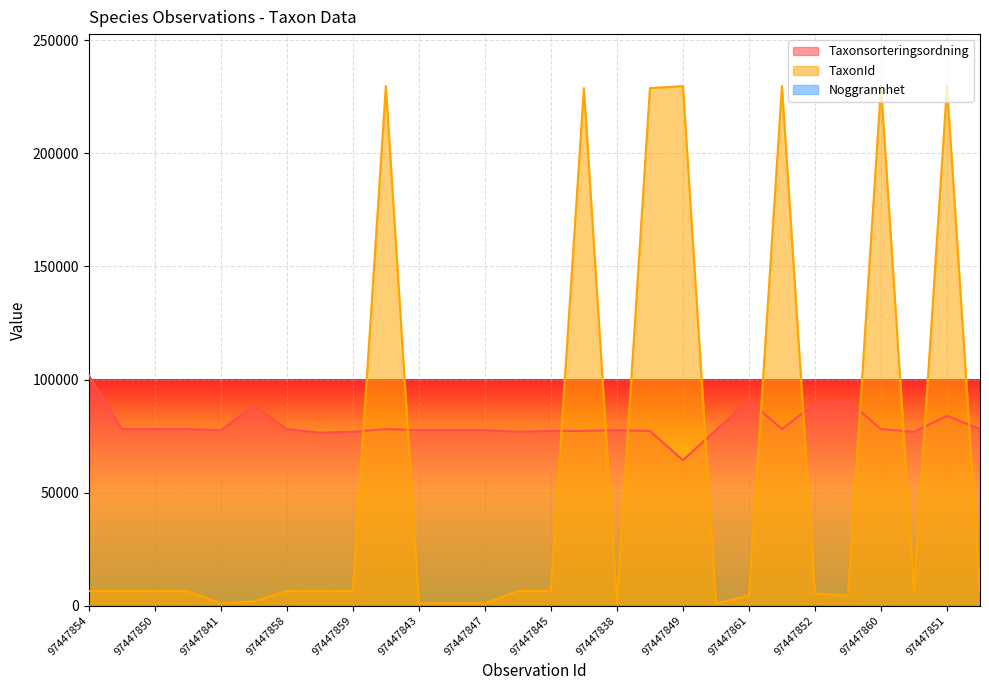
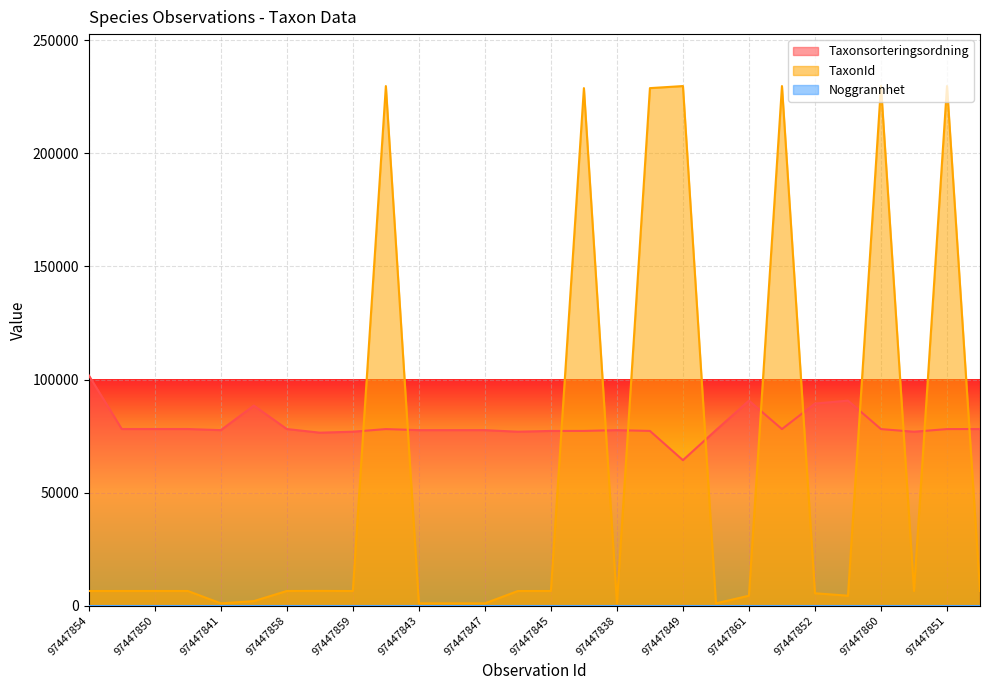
Taxonsorteringsordning, 97447851: 84000 -> 78000
